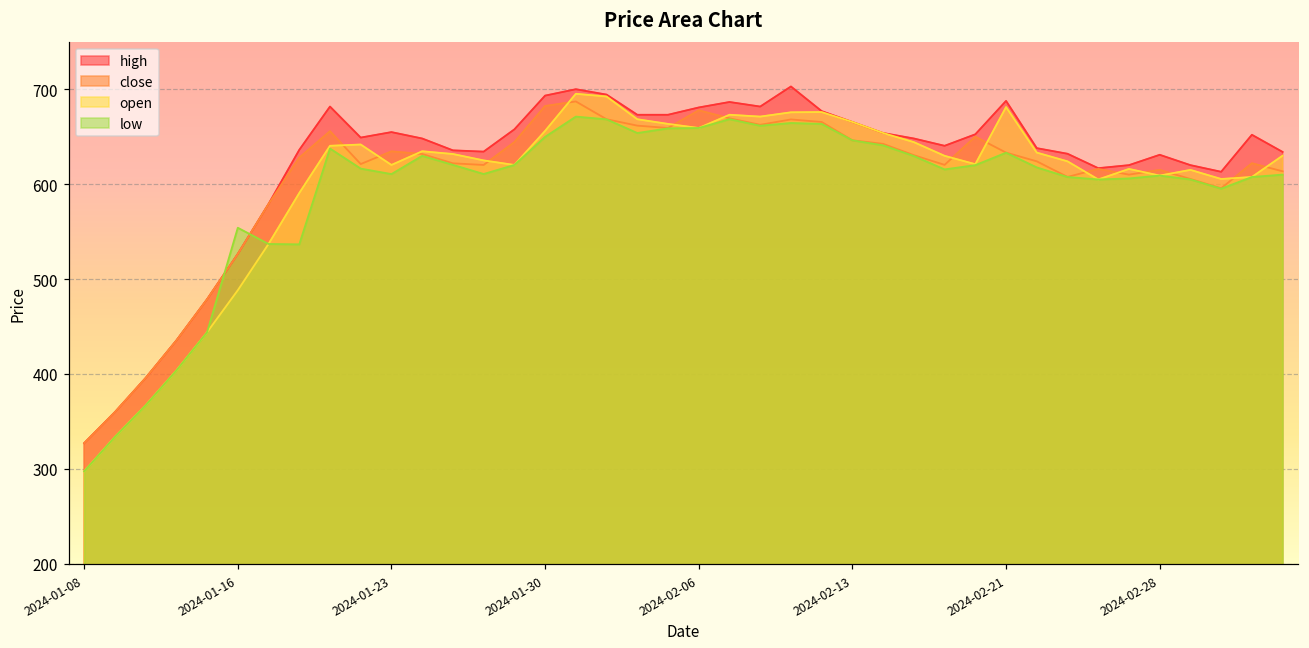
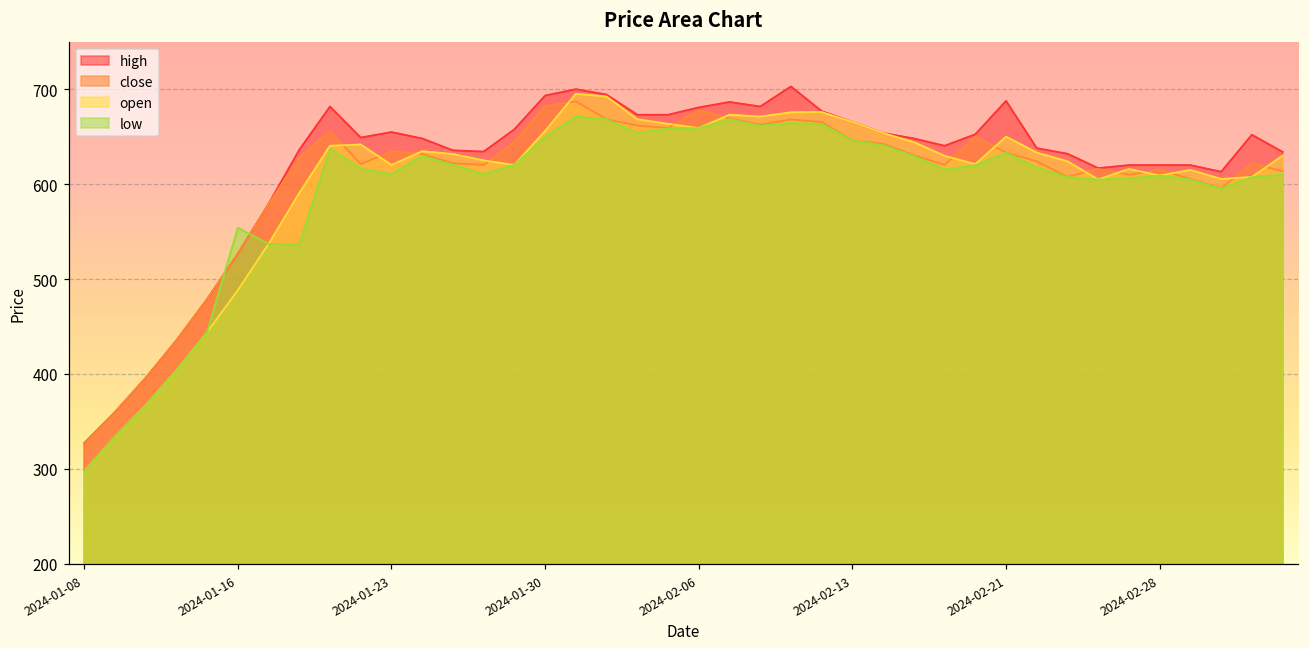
open, 2024-02-21: 680 -> 650
high, 2024-02-28: 630 -> 620
